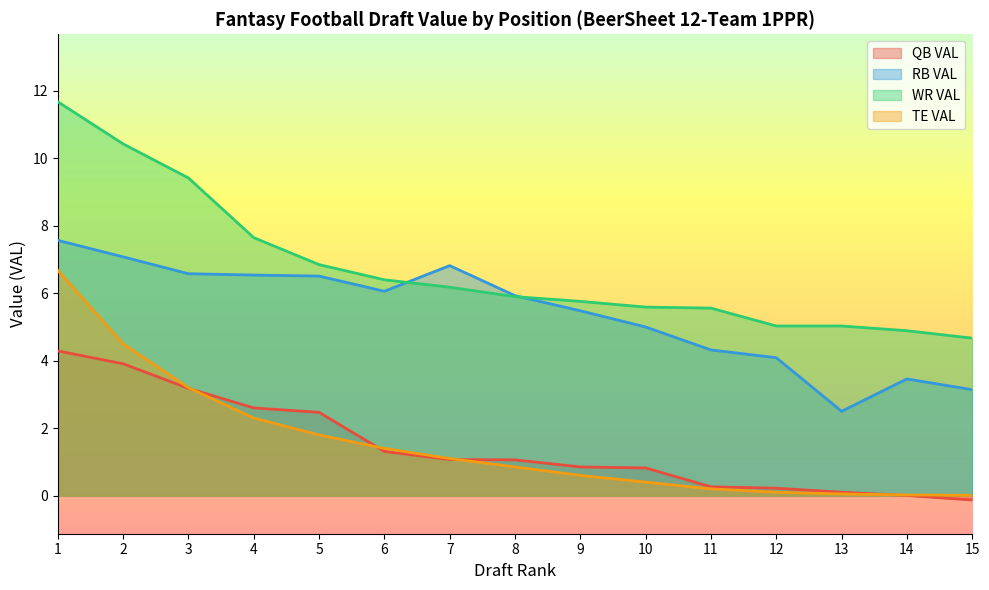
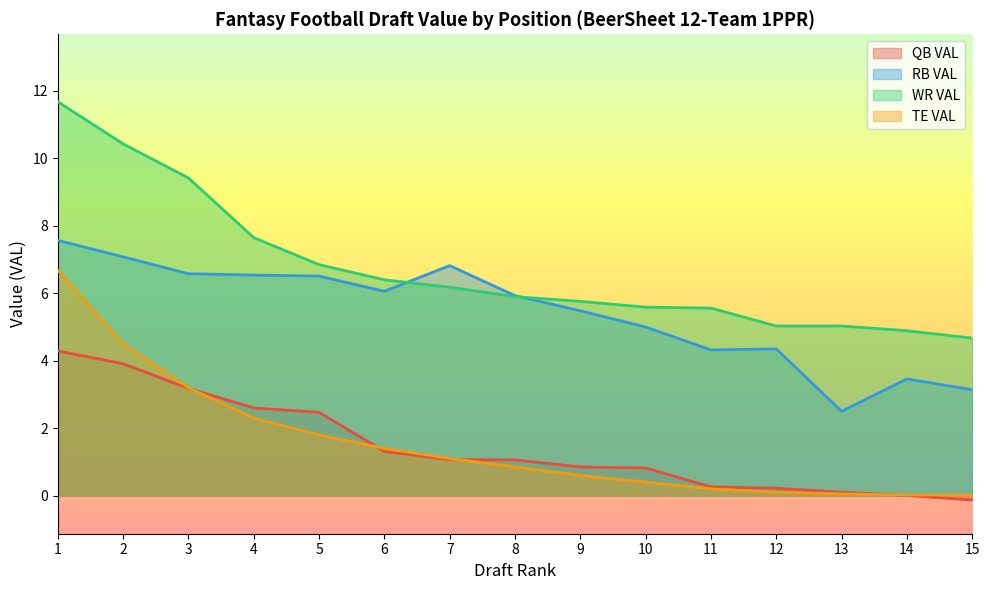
RB VAL, 12: 4.1 -> 4.4
